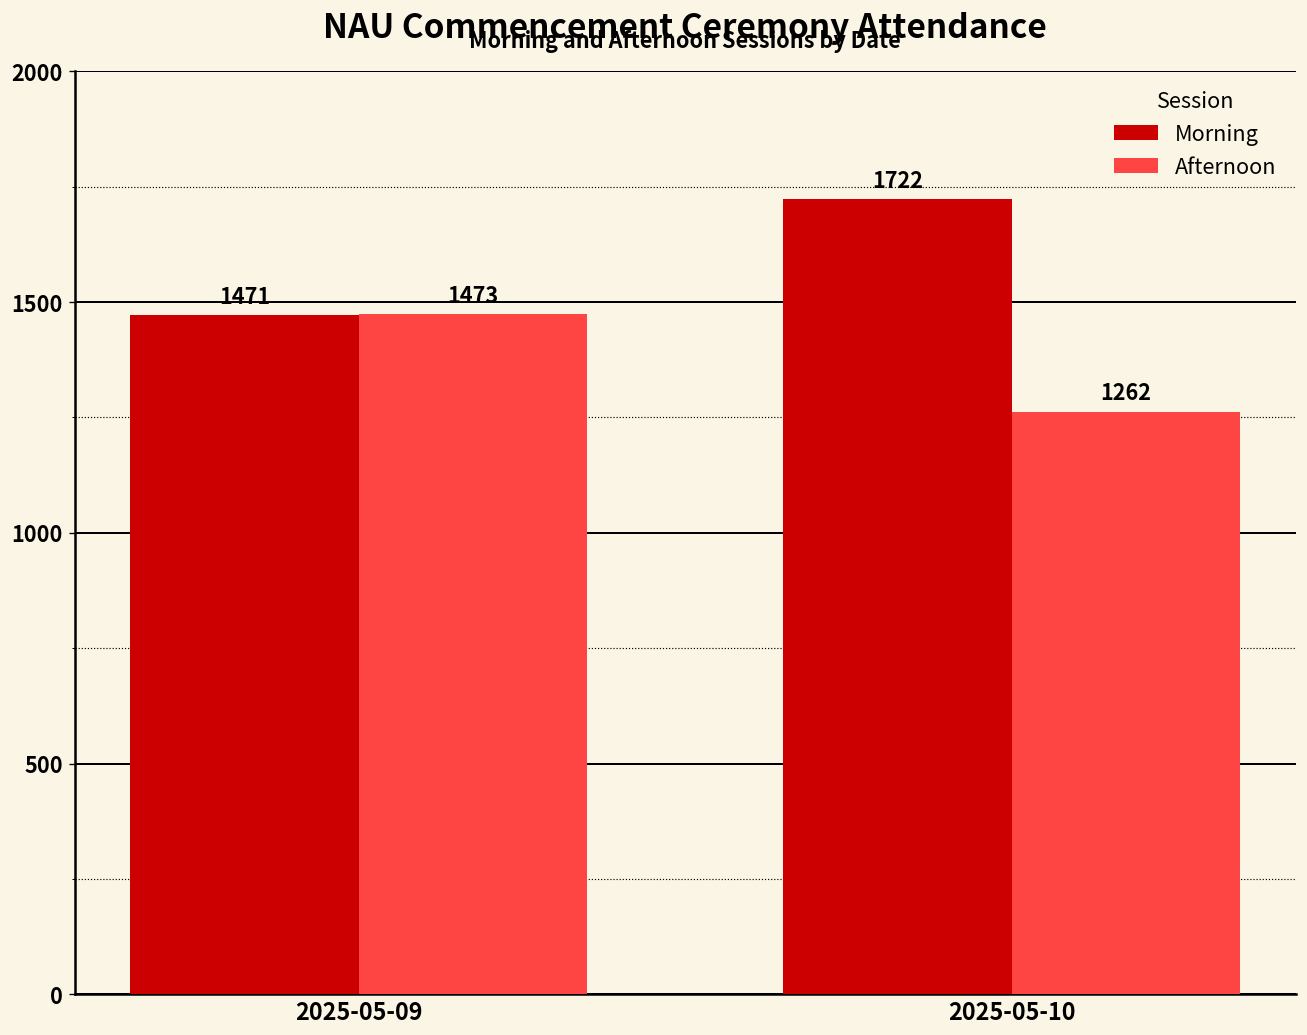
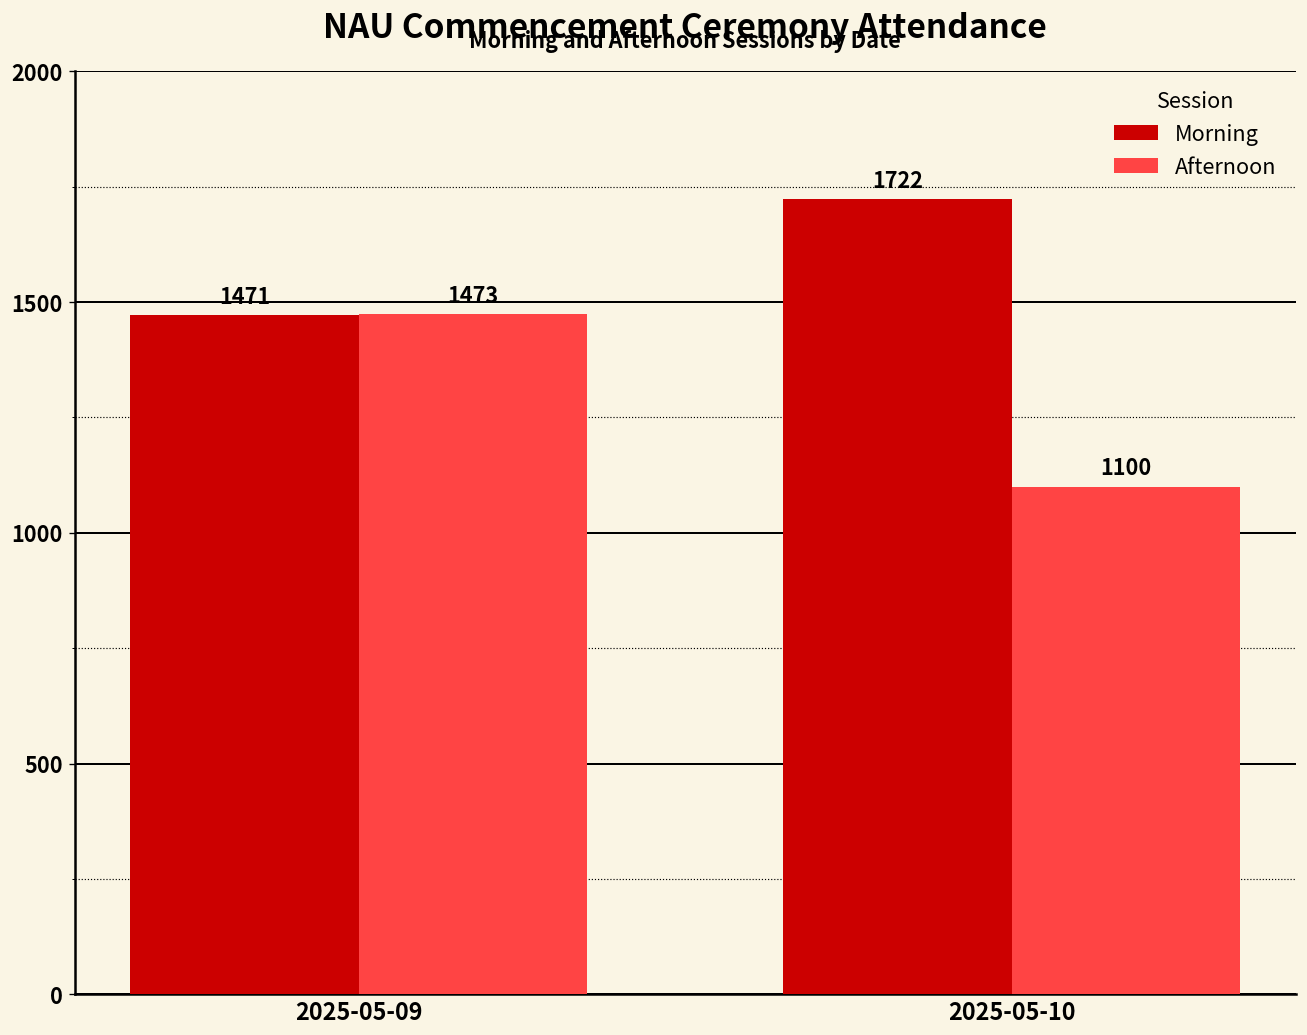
Afternoon, 2025-05-10: 1262 -> 1100
